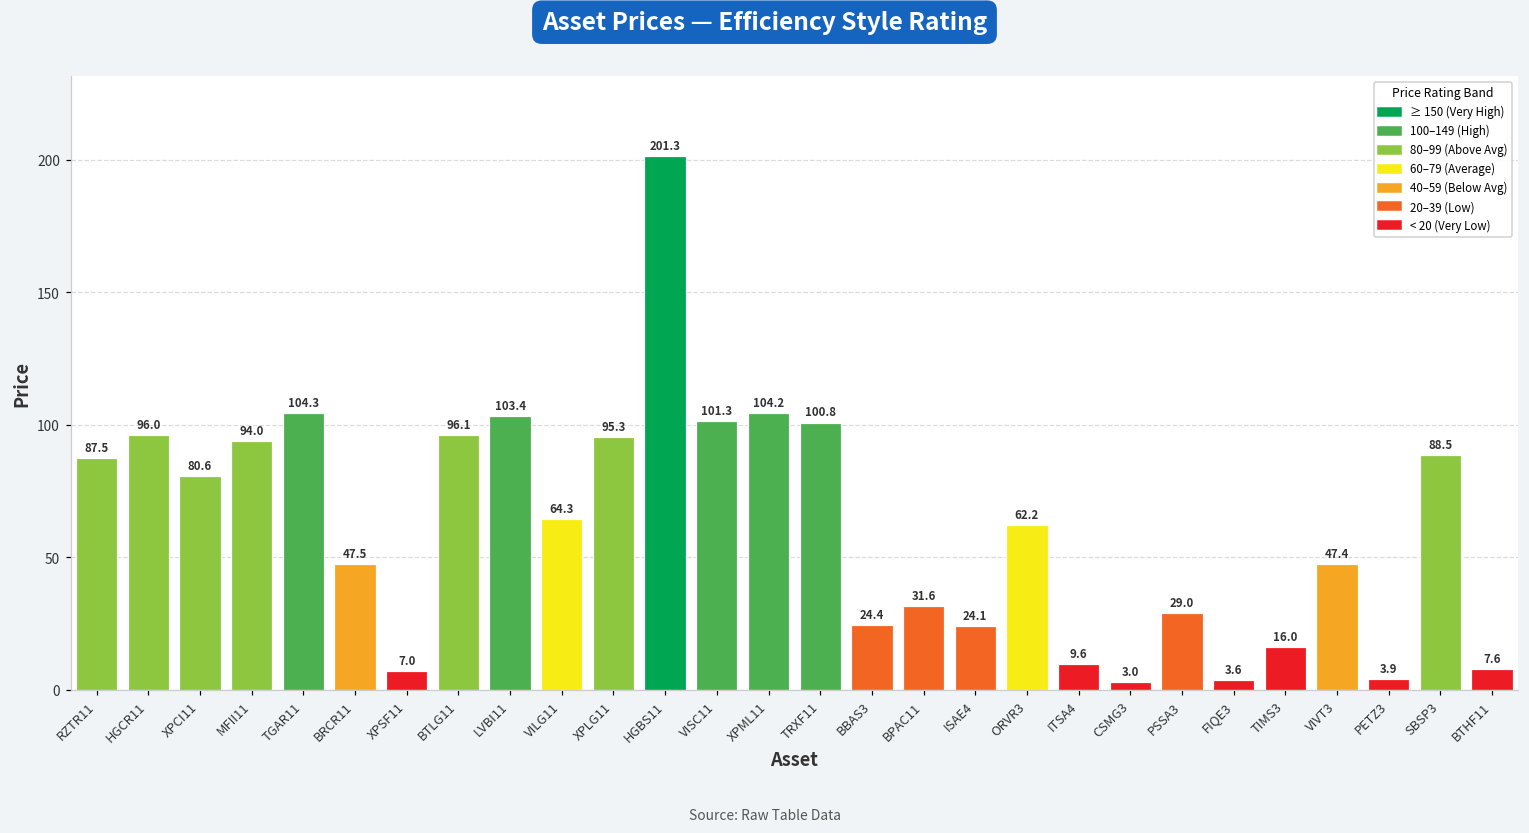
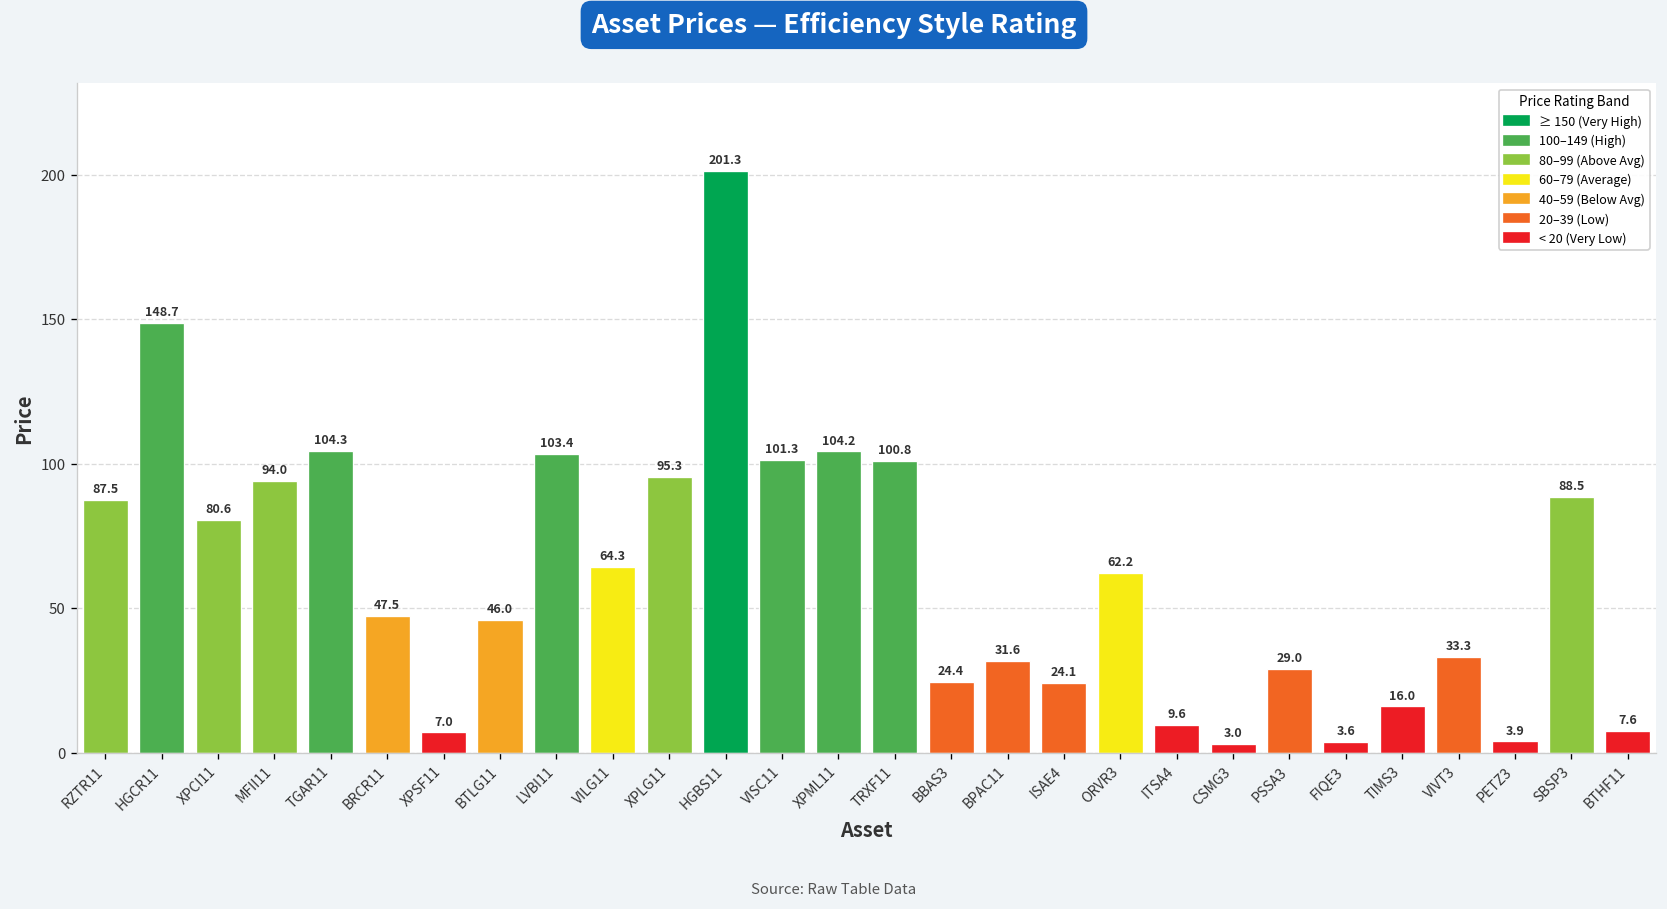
HGCR11: 96.0 -> 148.7
BTLG11: 96.1 -> 46.0
VIVT3: 47.4 -> 33.3
